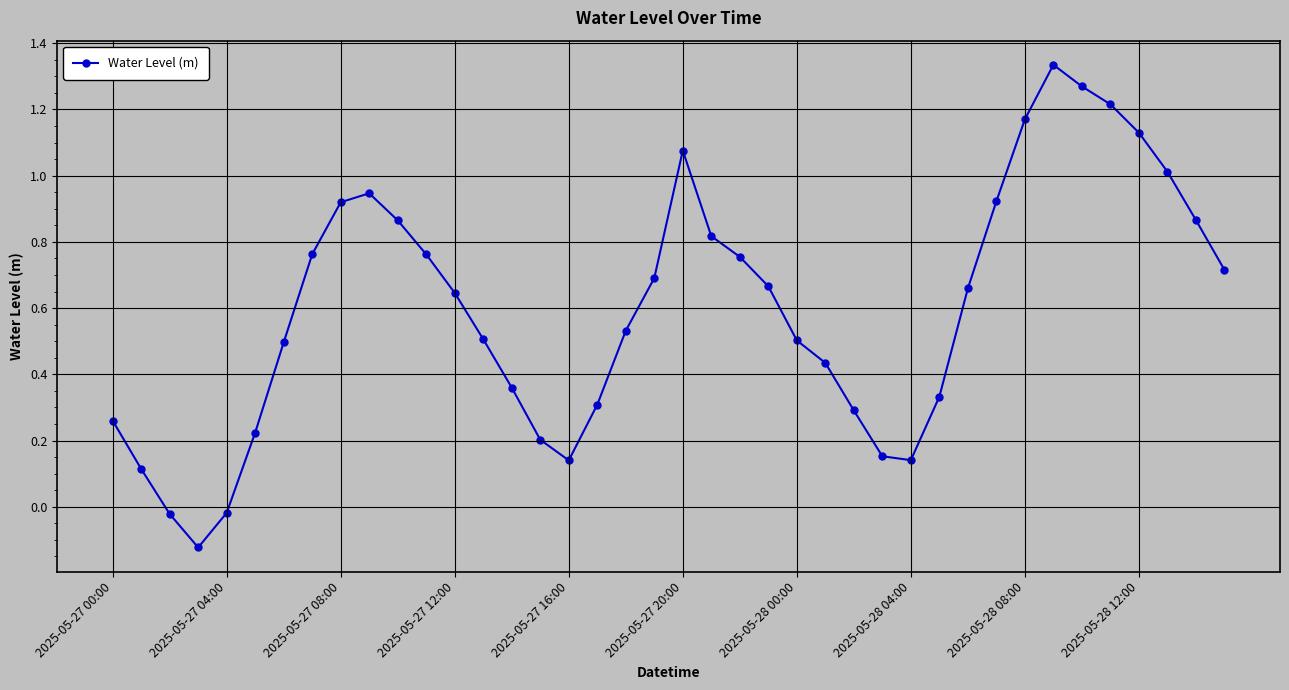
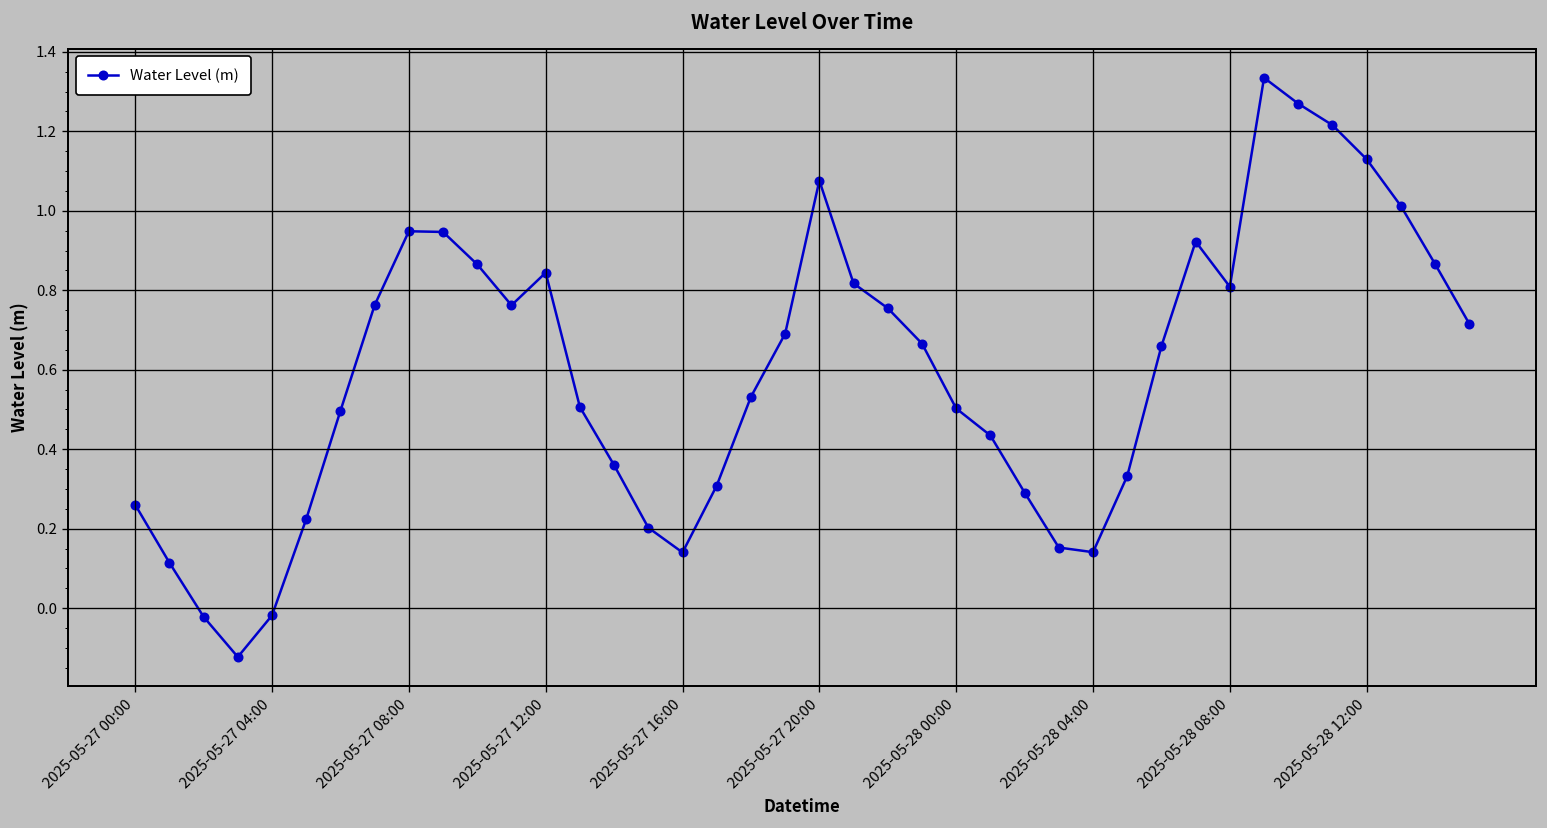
2025-05-27 08:00: 0.92 -> 0.95
2025-05-27 12:00: 0.65 -> 0.84
2025-05-28 08:00: 1.17 -> 0.81
